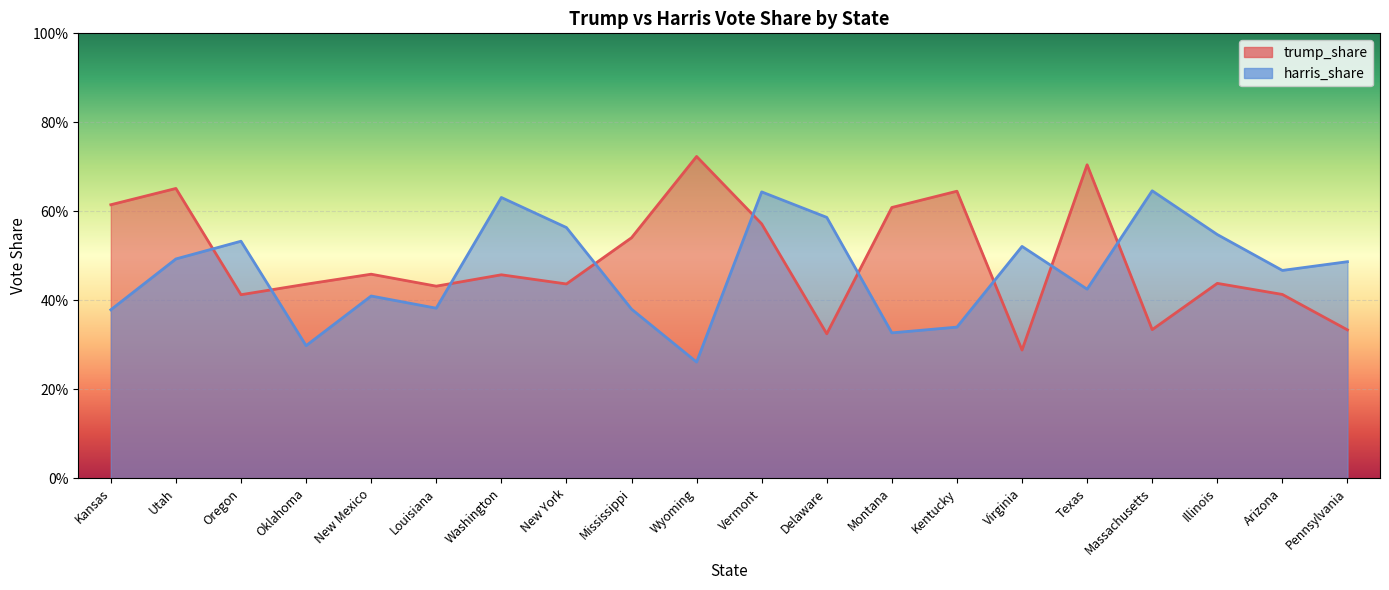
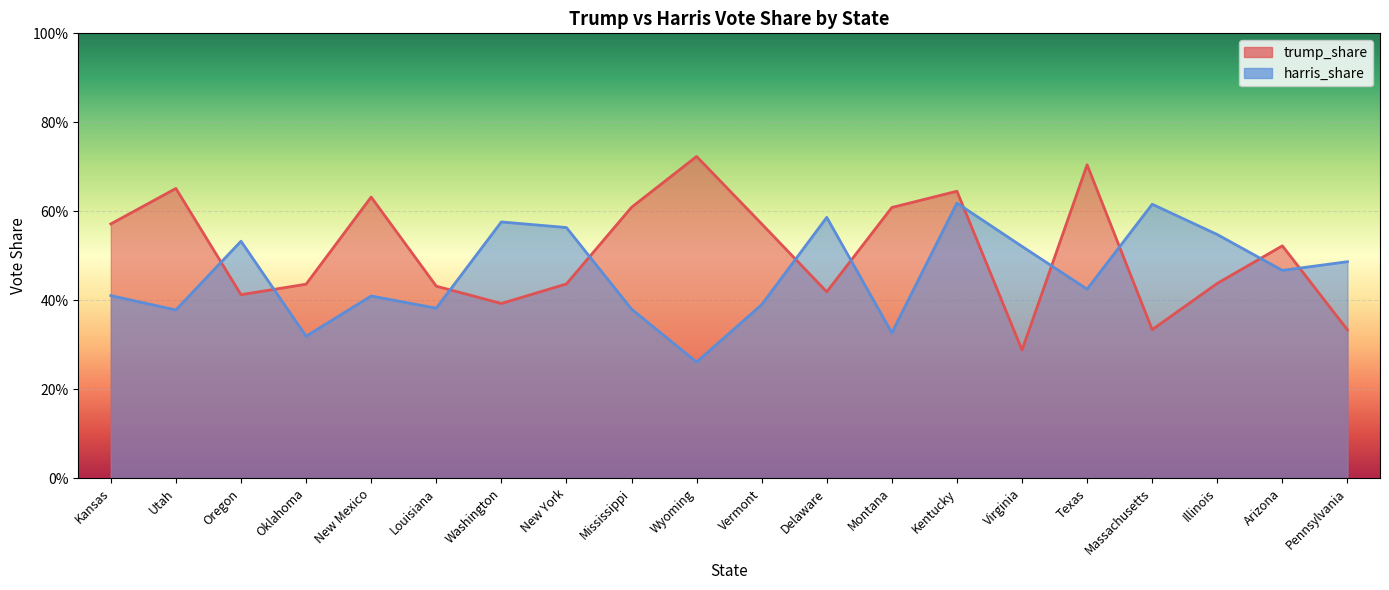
trump_share, Kansas: 61% -> 57%
harris_share, Kansas: 38% -> 41%
harris_share, Utah: 49% -> 38%
harris_share, Oklahoma: 30% -> 32%
trump_share, New Mexico: 46% -> 63%
trump_share, Washington: 46% -> 39%
harris_share, Washington: 63% -> 58%
trump_share, Mississippi: 54% -> 61%
harris_share, Vermont: 64% -> 39%
trump_share, Delaware: 32% -> 42%
harris_share, Kentucky: 34% -> 62%
harris_share, Massachusetts: 65% -> 62%
trump_share, Arizona: 41% -> 52%
